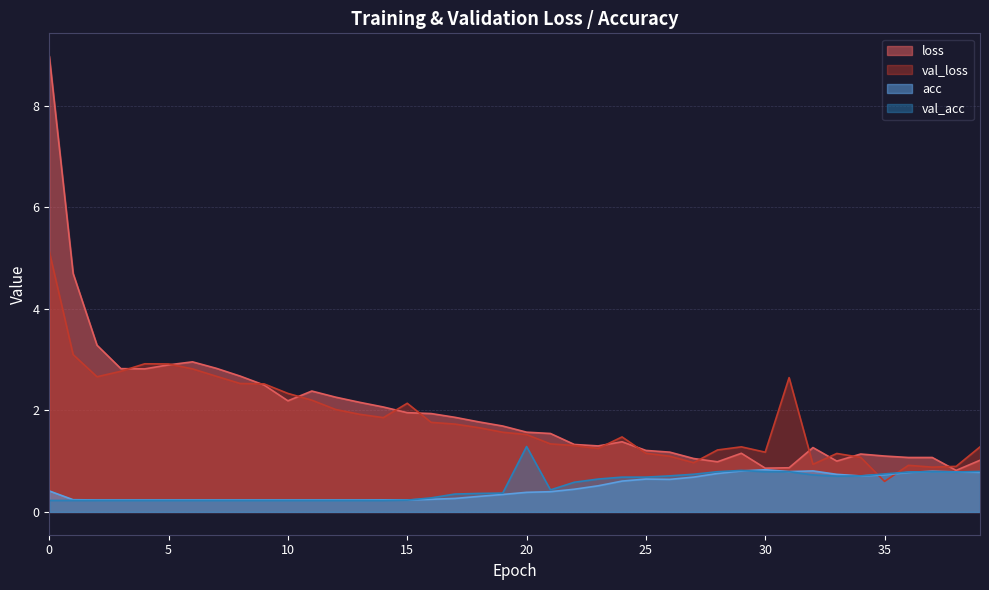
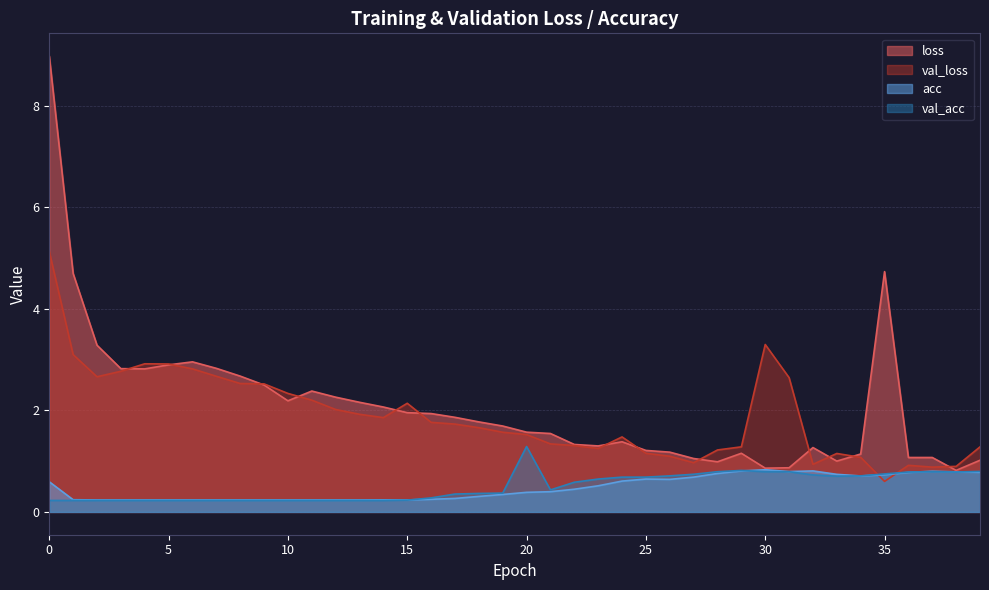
acc, 0: 0.4 -> 0.6
val_loss, 30: 1.2 -> 3.3
loss, 35: 1.1 -> 4.7
